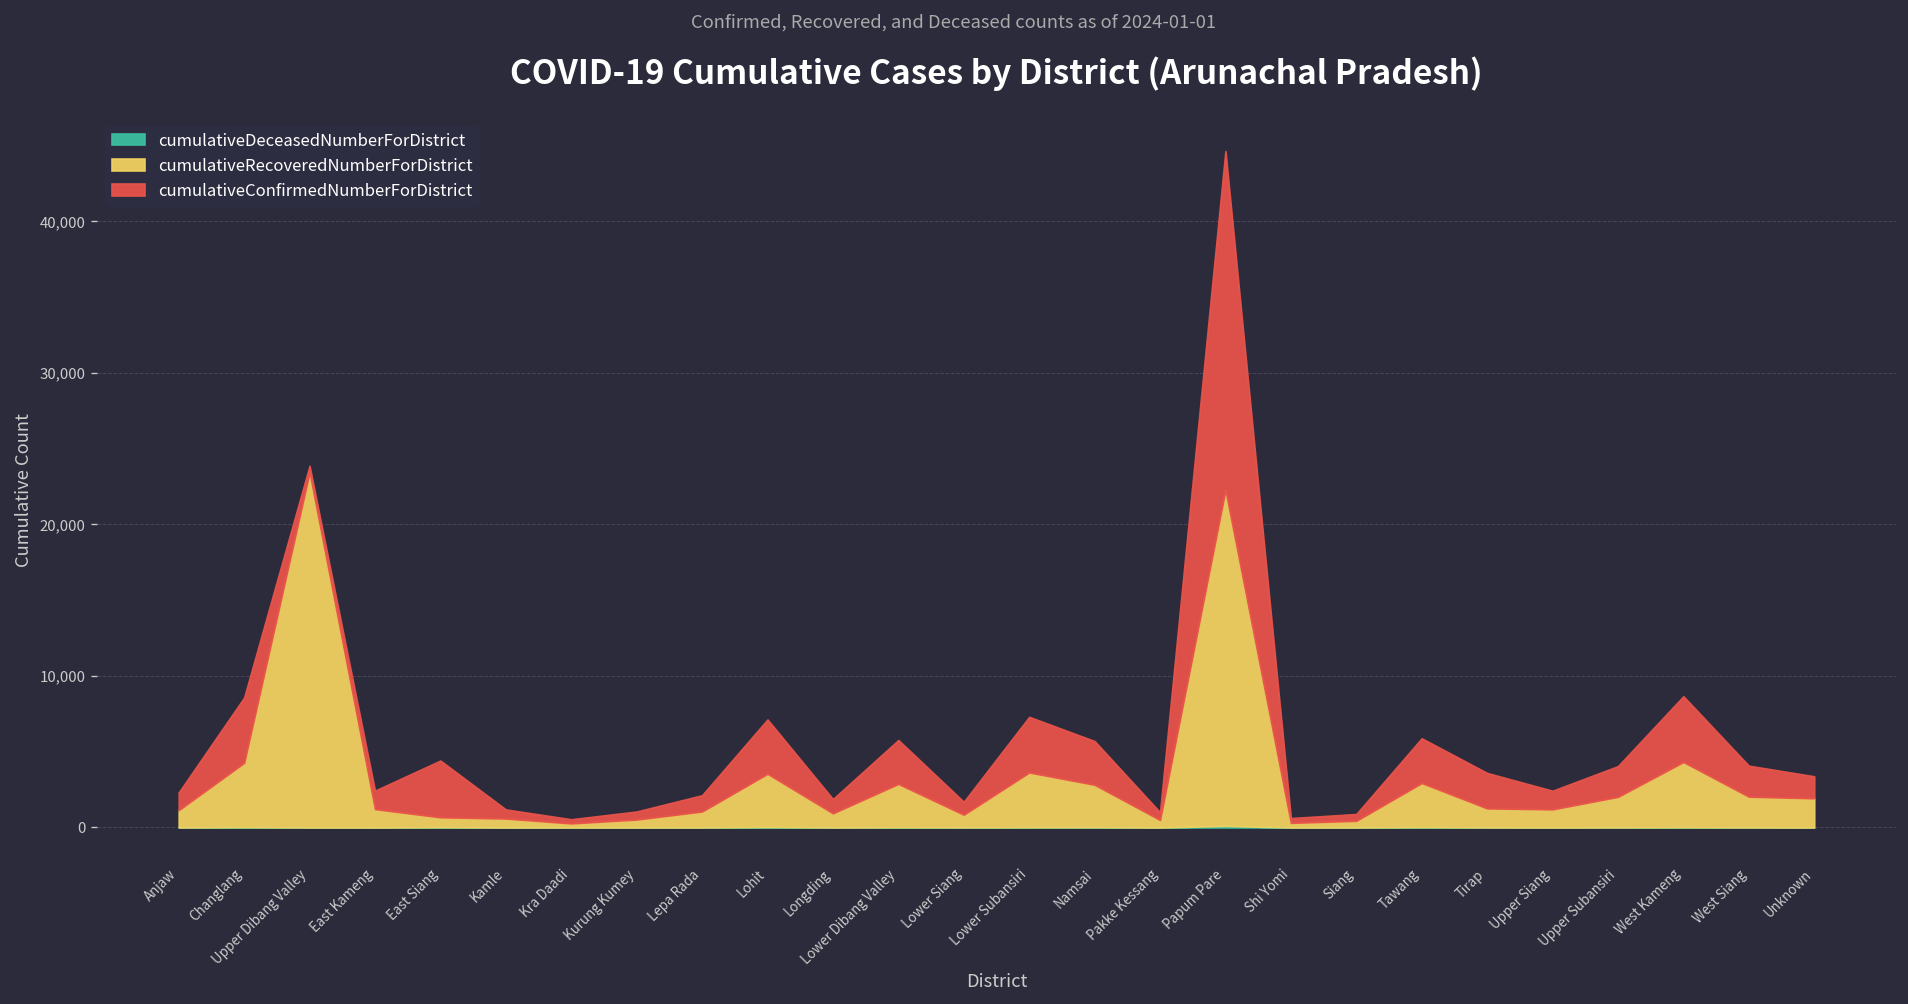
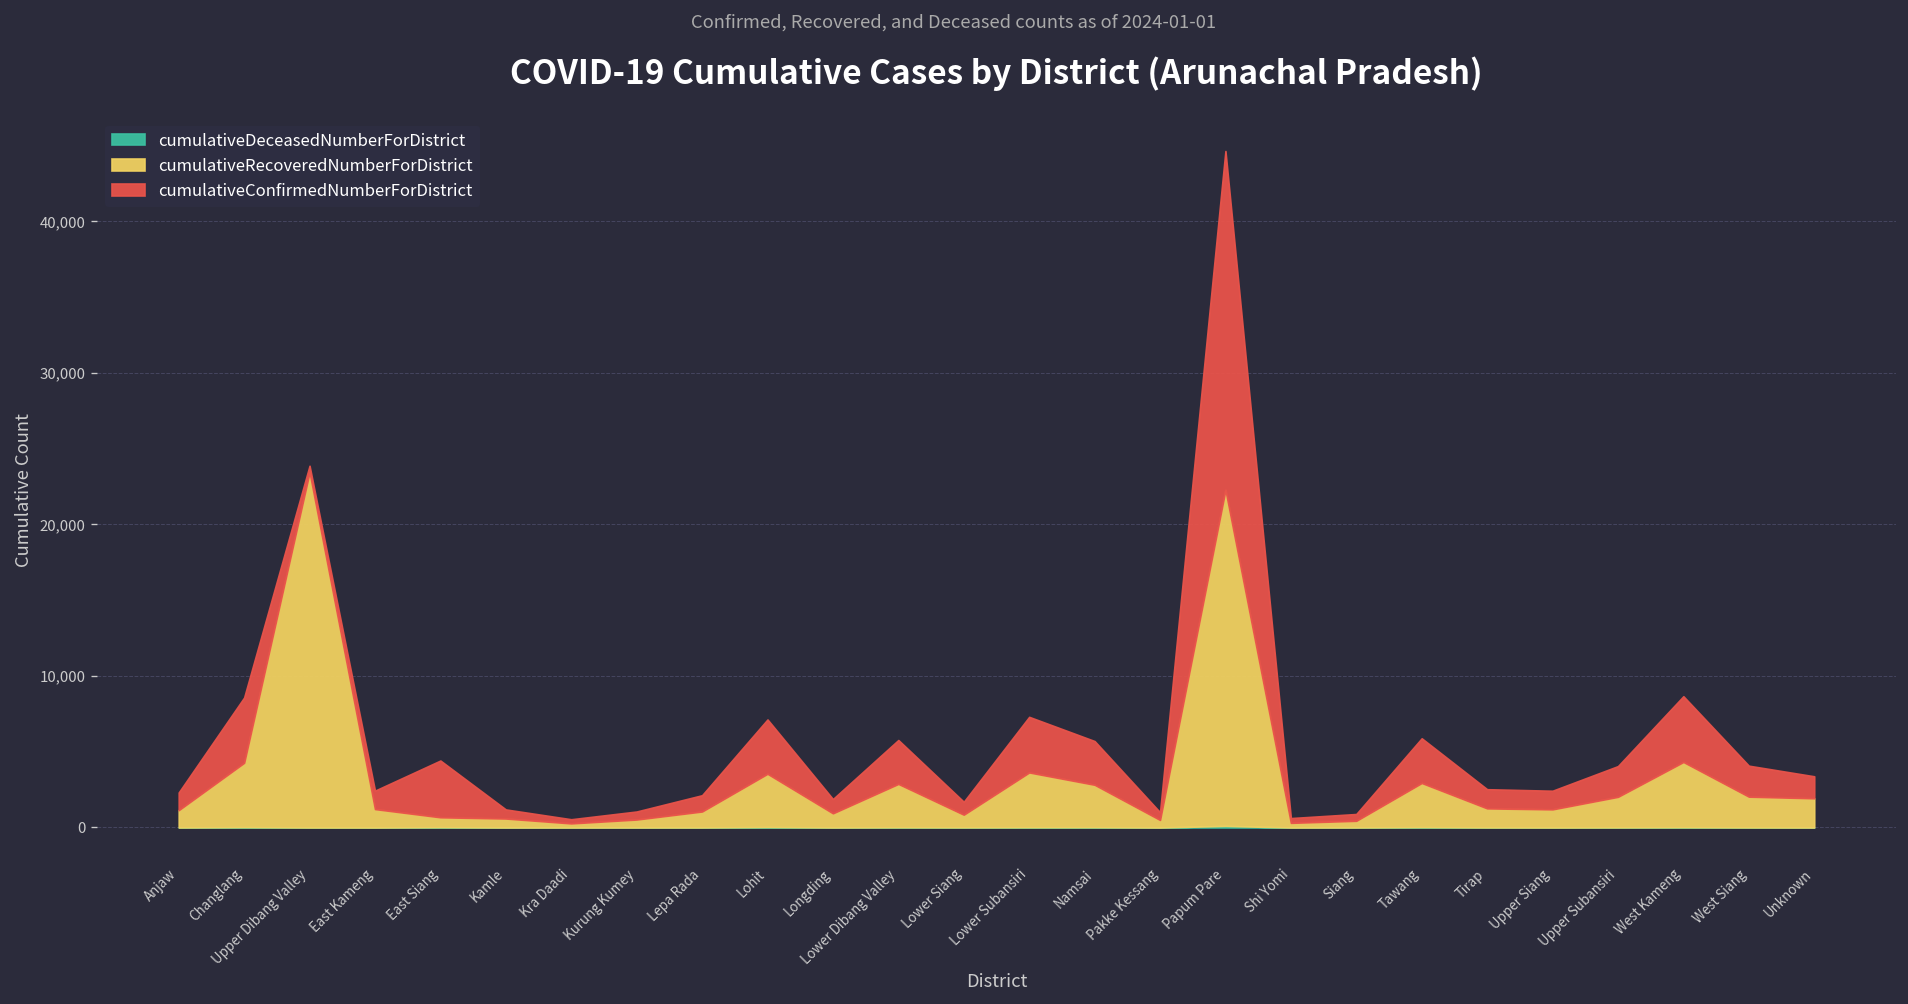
cumulativeConfirmedNumberForDistrict, Tirap: 2,300 -> 1,300
